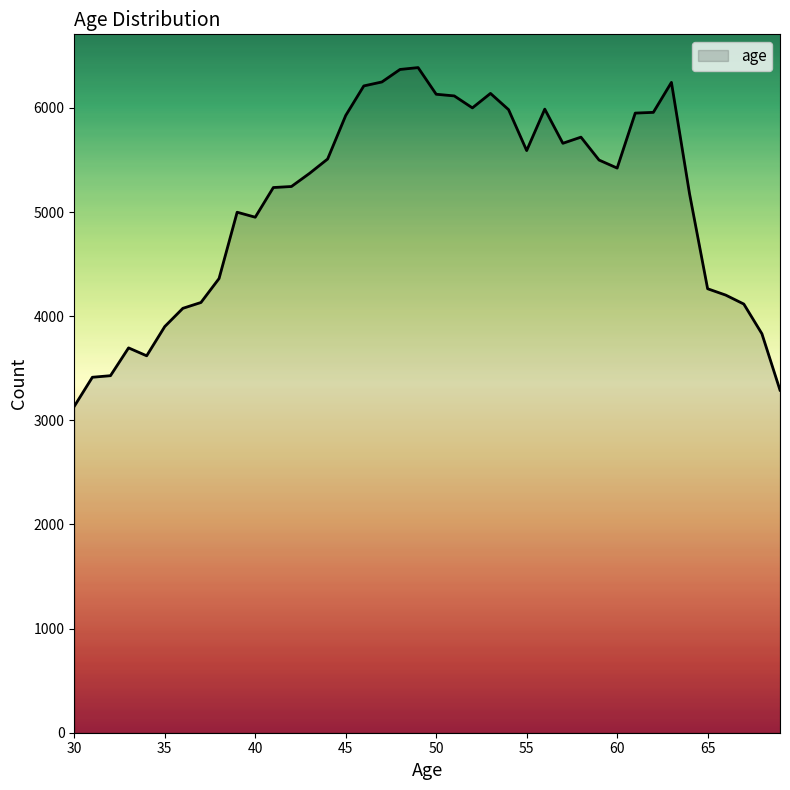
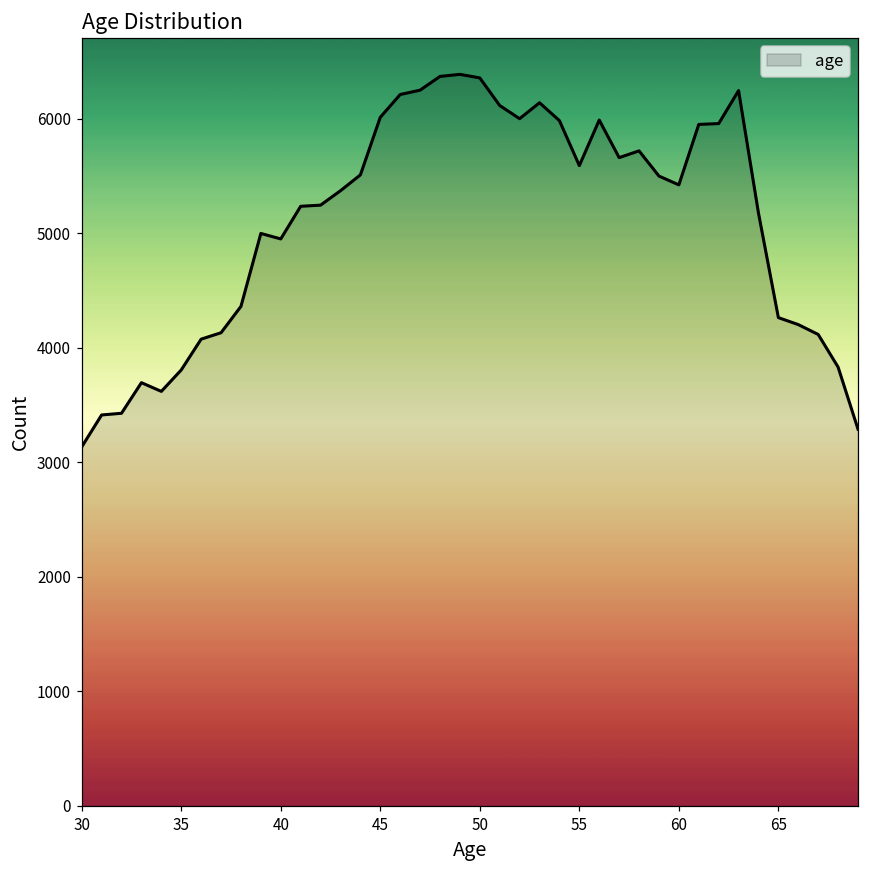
35: 3900 -> 3810
45: 5930 -> 6010
50: 6130 -> 6360
